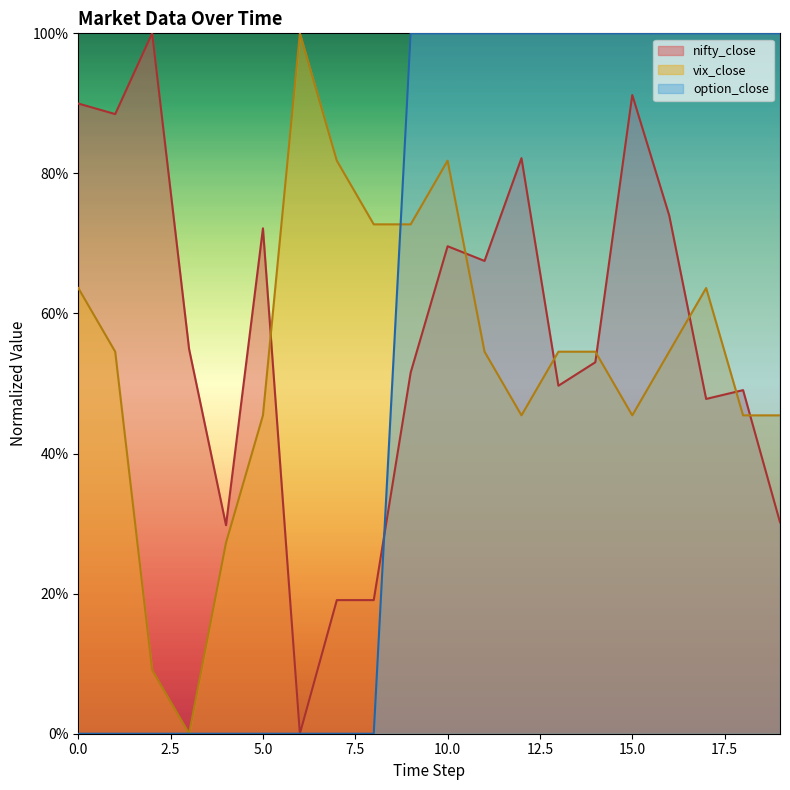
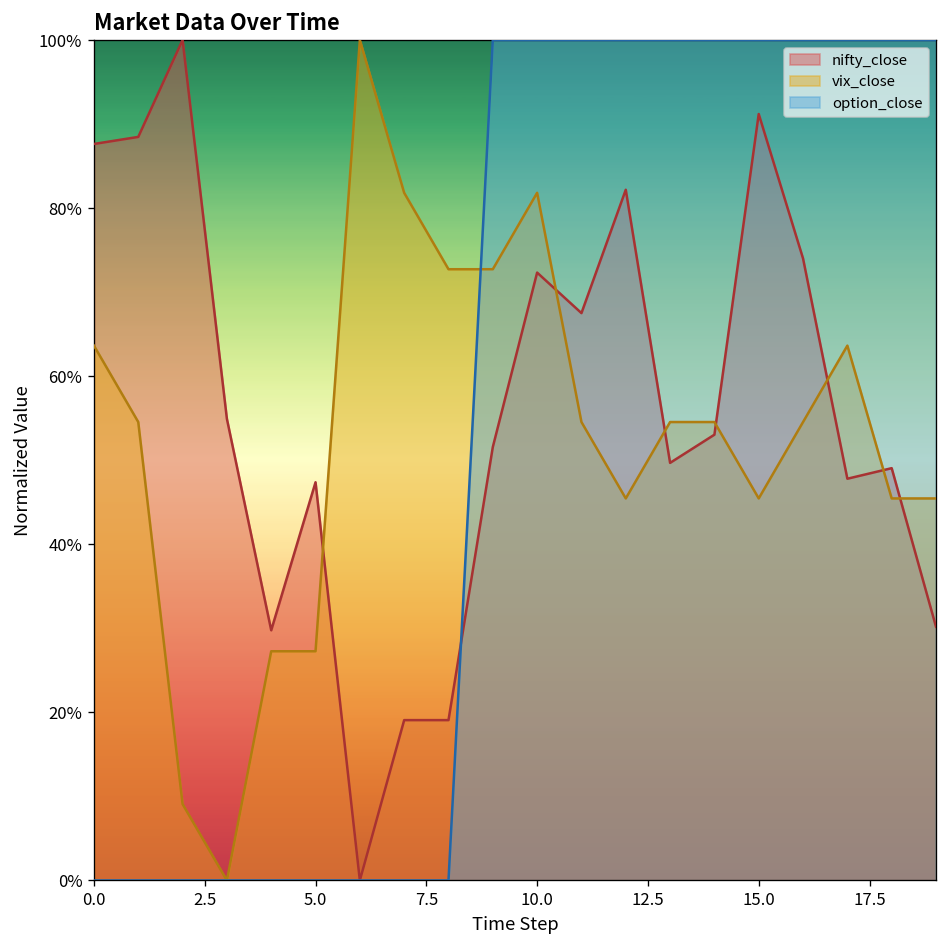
nifty_close, 0.0: 90% -> 88%
nifty_close, 5.0: 72% -> 47%
vix_close, 5.0: 45% -> 27%
nifty_close, 10.0: 70% -> 72%
